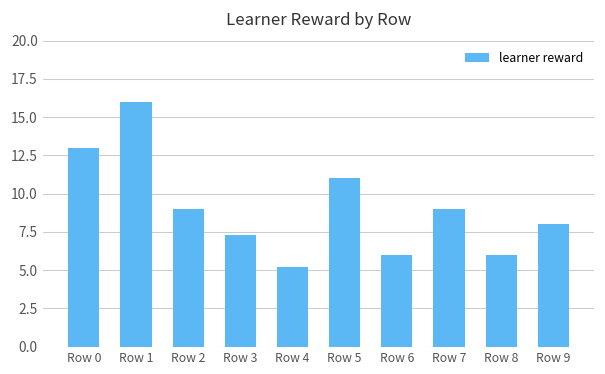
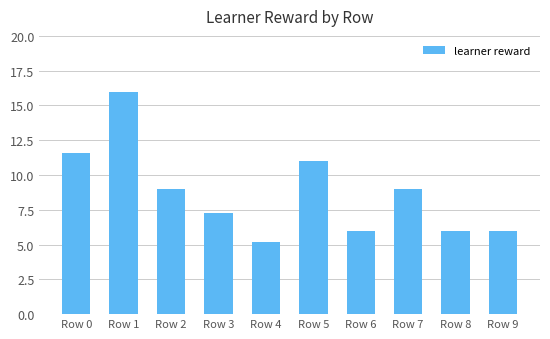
Row 0: 13.0 -> 11.6
Row 9: 8 -> 6
